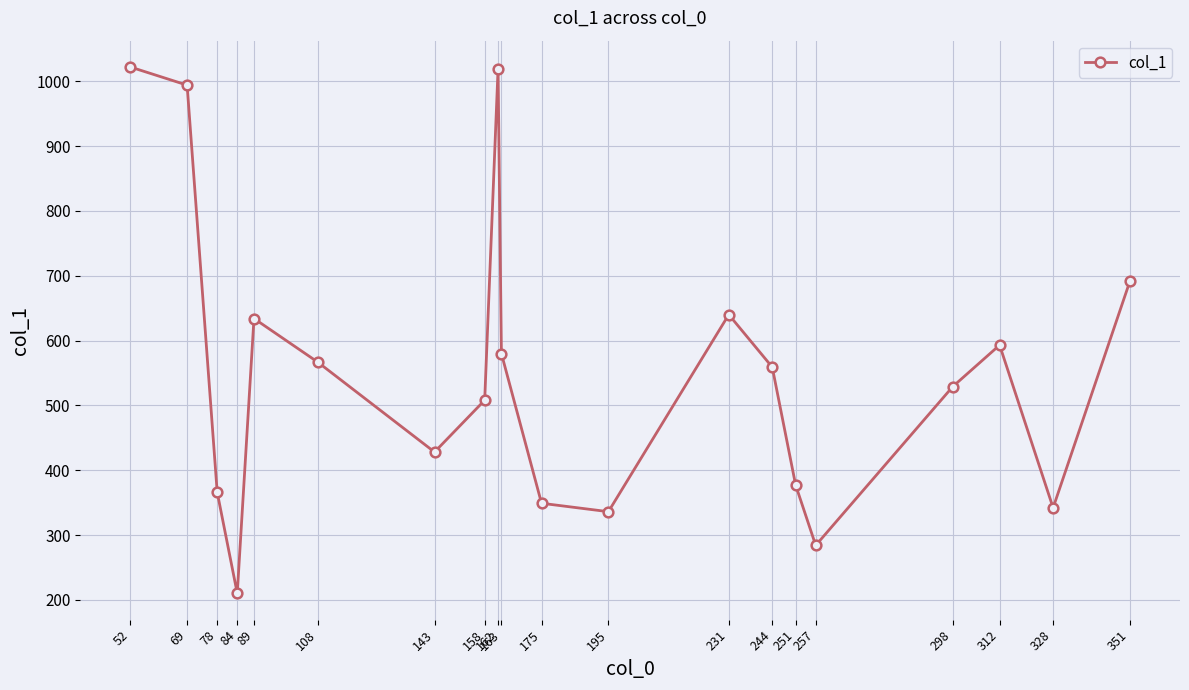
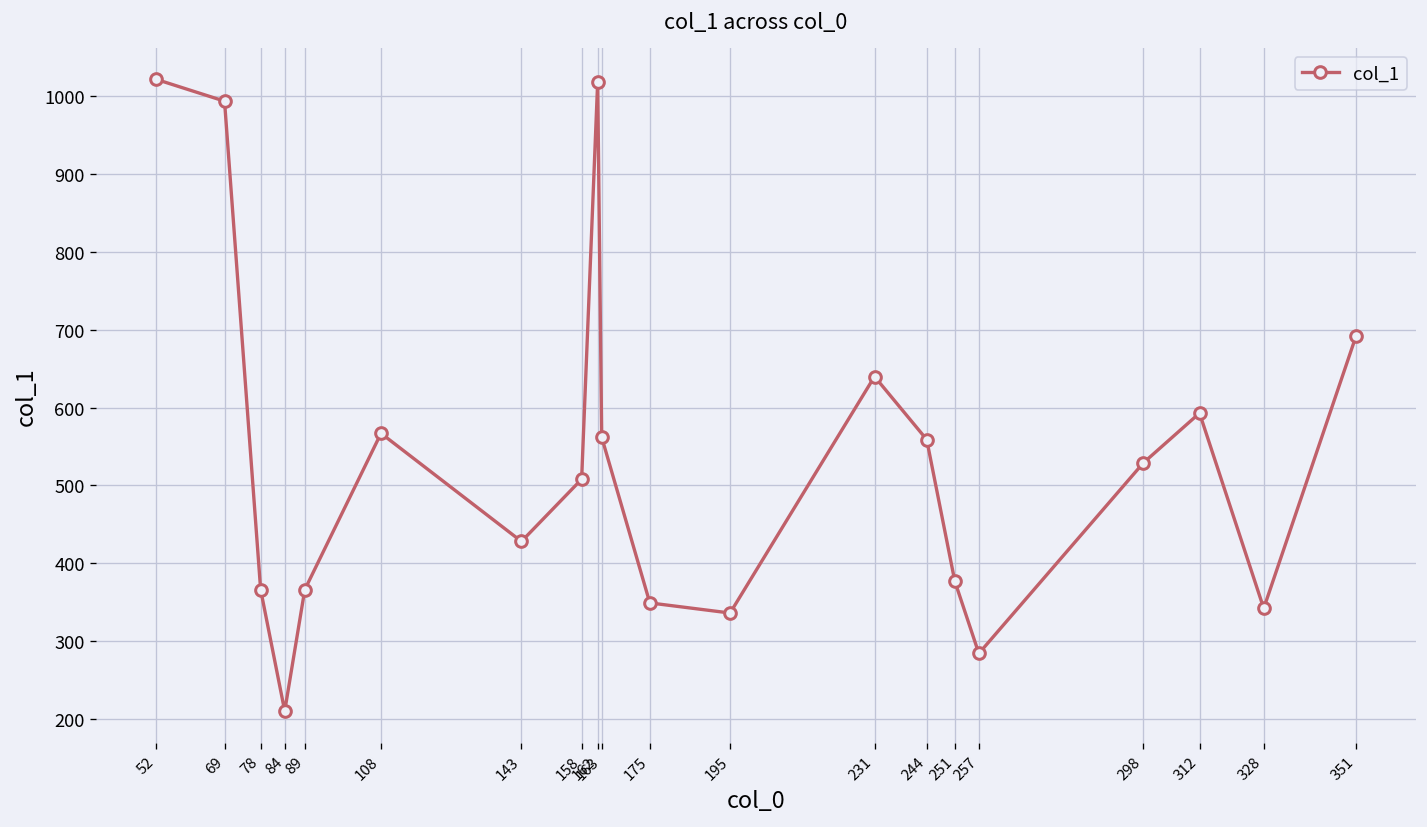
89: 630 -> 370
163: 580 -> 560
